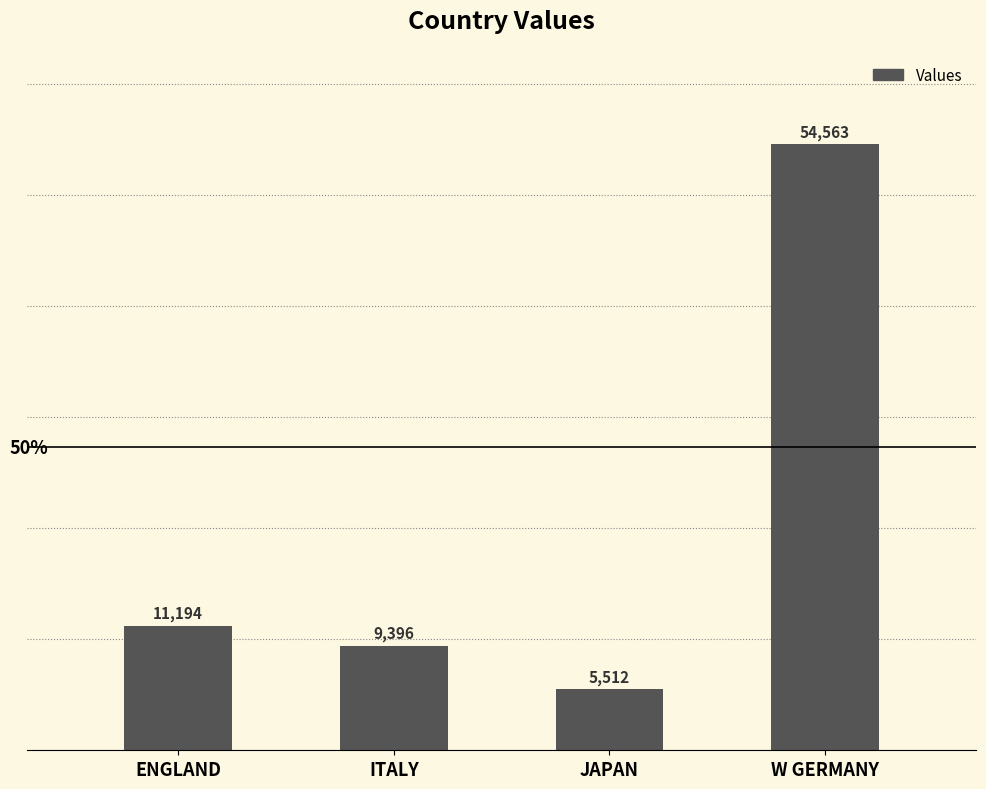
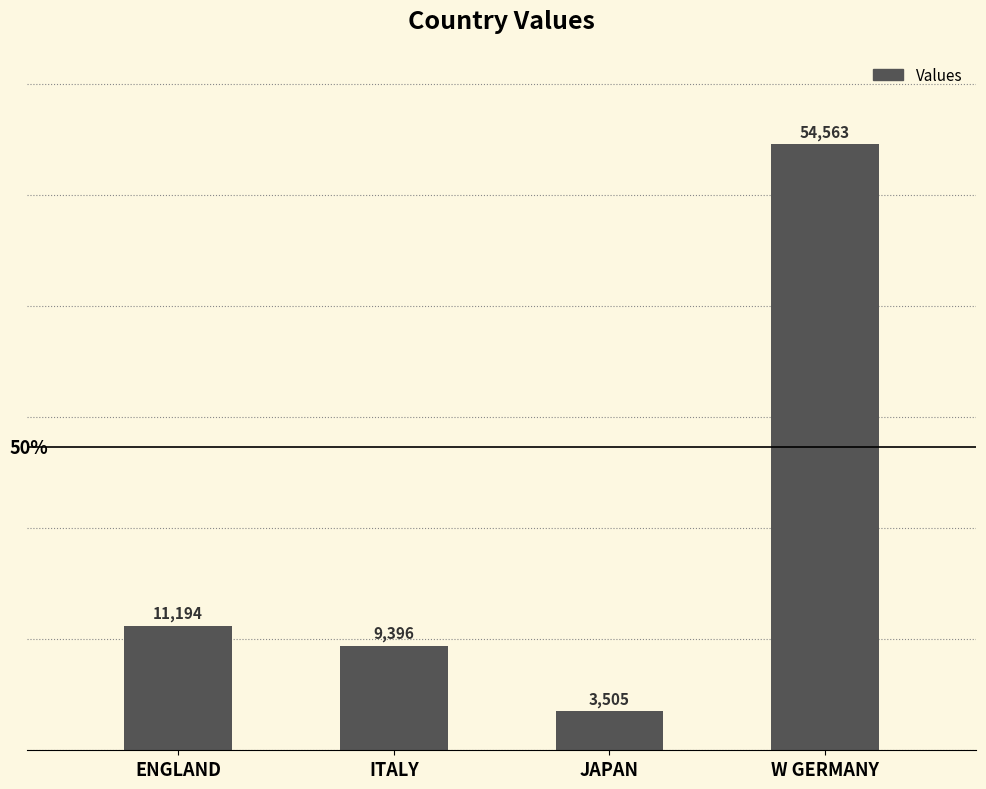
JAPAN: 5,512 -> 3,505
